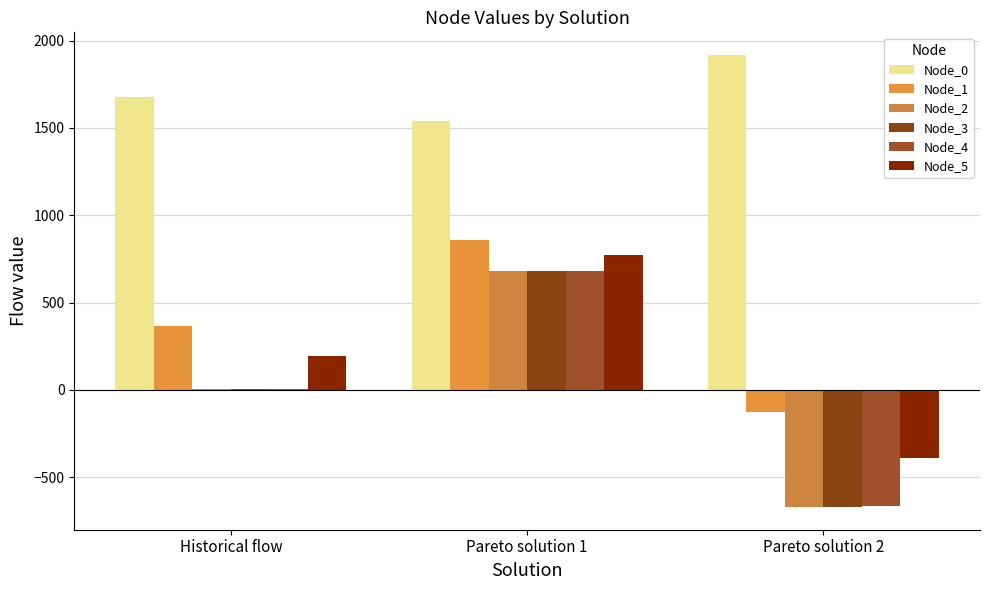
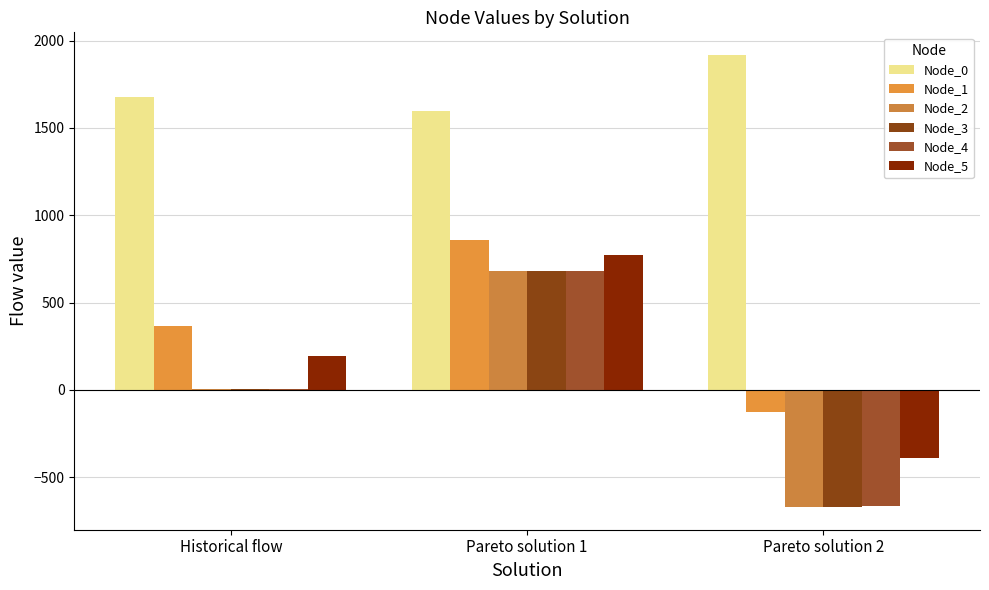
Node_0, Pareto solution 1: 1540 -> 1600
